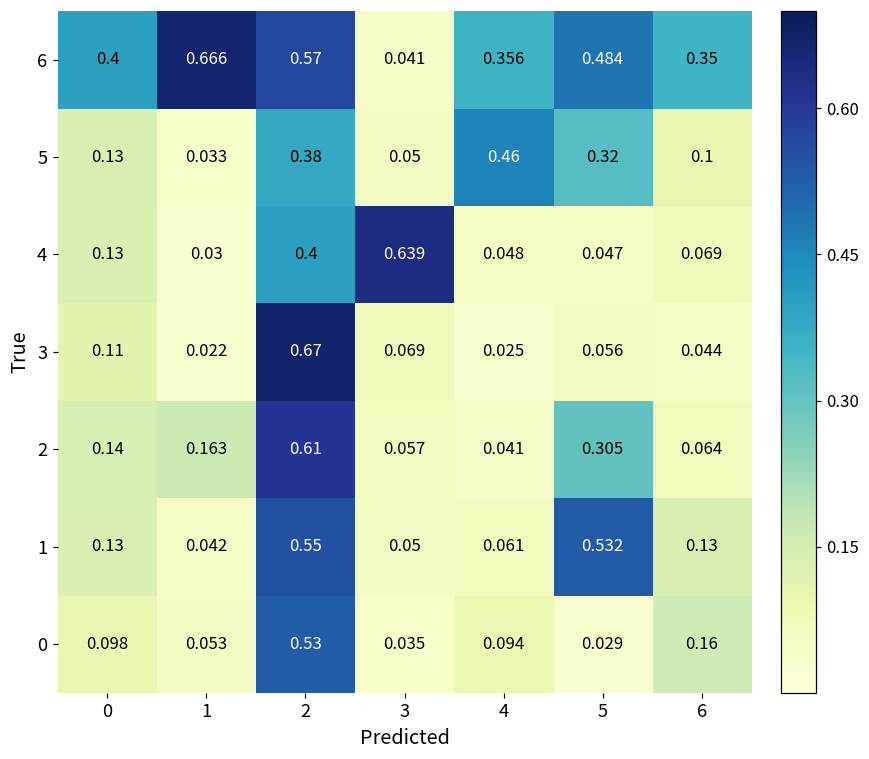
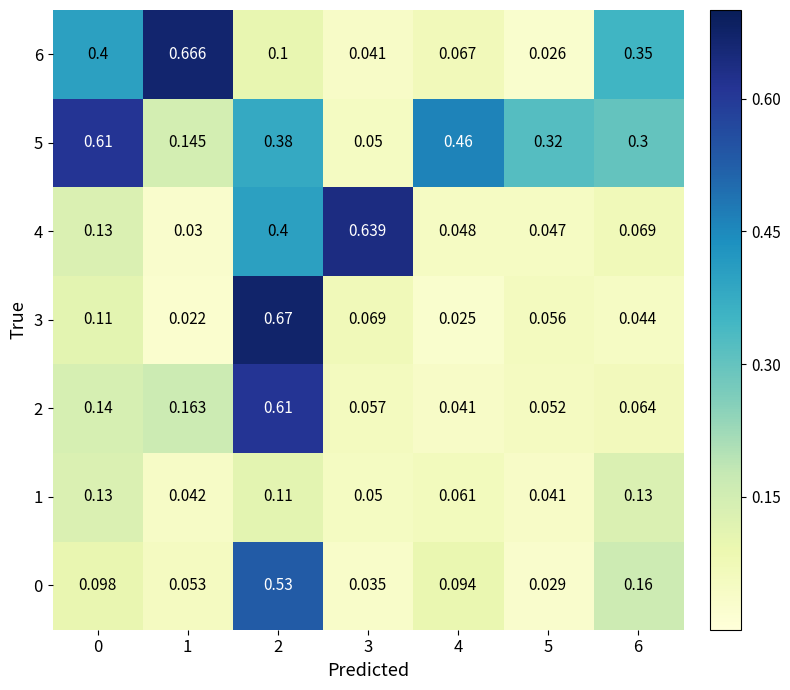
6, 2: 0.57 -> 0.1
6, 4: 0.356 -> 0.067
6, 5: 0.484 -> 0.026
5, 0: 0.13 -> 0.61
5, 1: 0.033 -> 0.145
5, 6: 0.1 -> 0.3
2, 5: 0.305 -> 0.052
1, 2: 0.55 -> 0.11
1, 5: 0.532 -> 0.041
